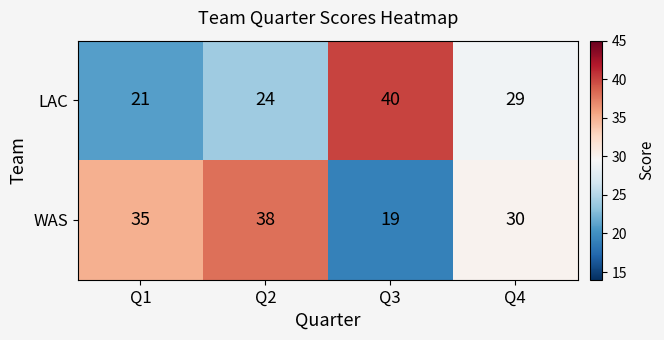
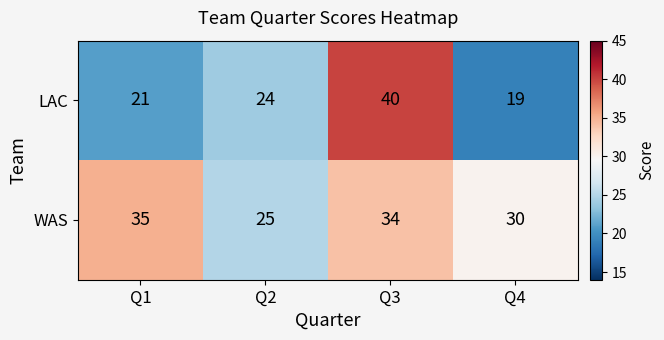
LAC, Q4: 29 -> 19
WAS, Q2: 38 -> 25
WAS, Q3: 19 -> 34
